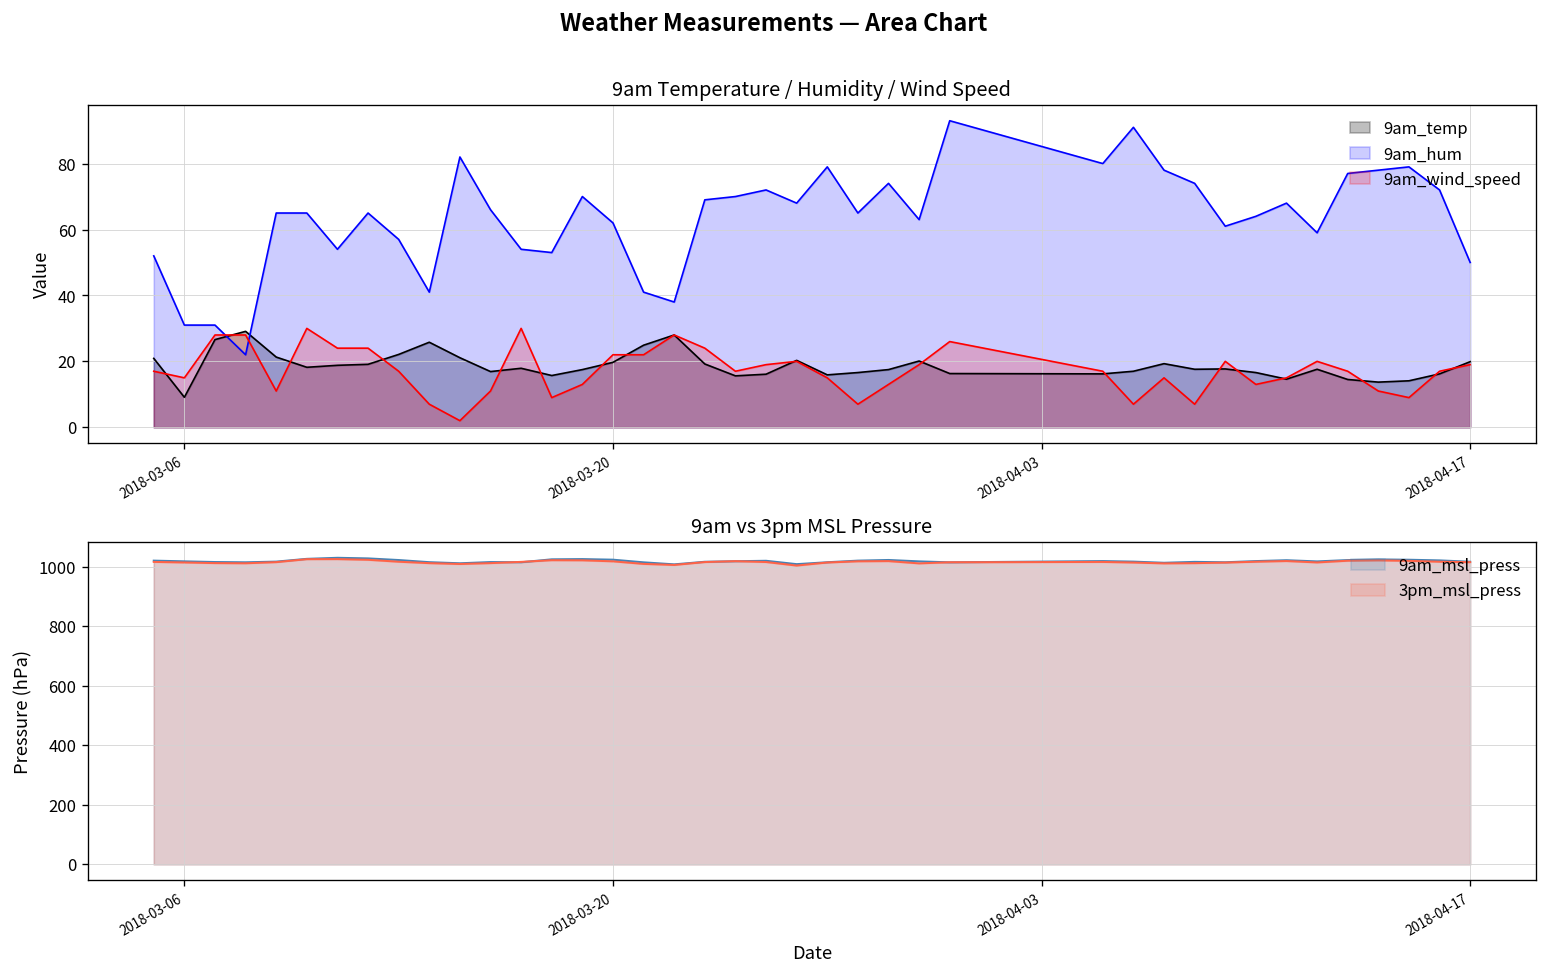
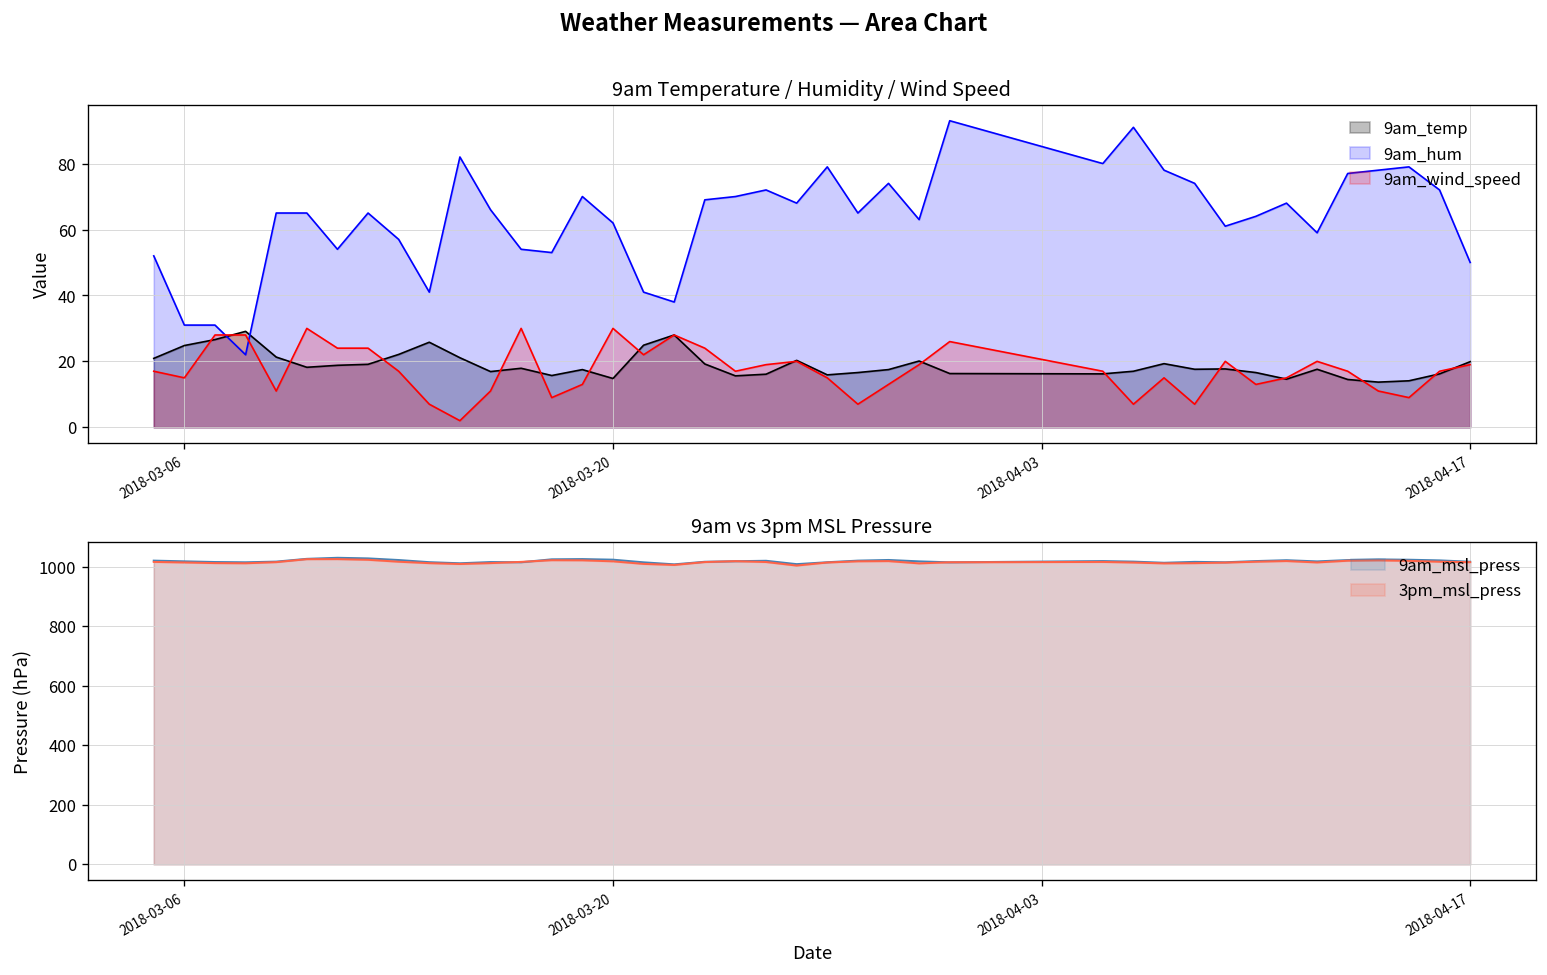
9am Temperature / Humidity / Wind Speed, 9am_temp, 2018-03-06: 9 -> 25
9am Temperature / Humidity / Wind Speed, 9am_temp, 2018-03-20: 20 -> 15
9am Temperature / Humidity / Wind Speed, 9am_wind_speed, 2018-03-20: 22 -> 30
